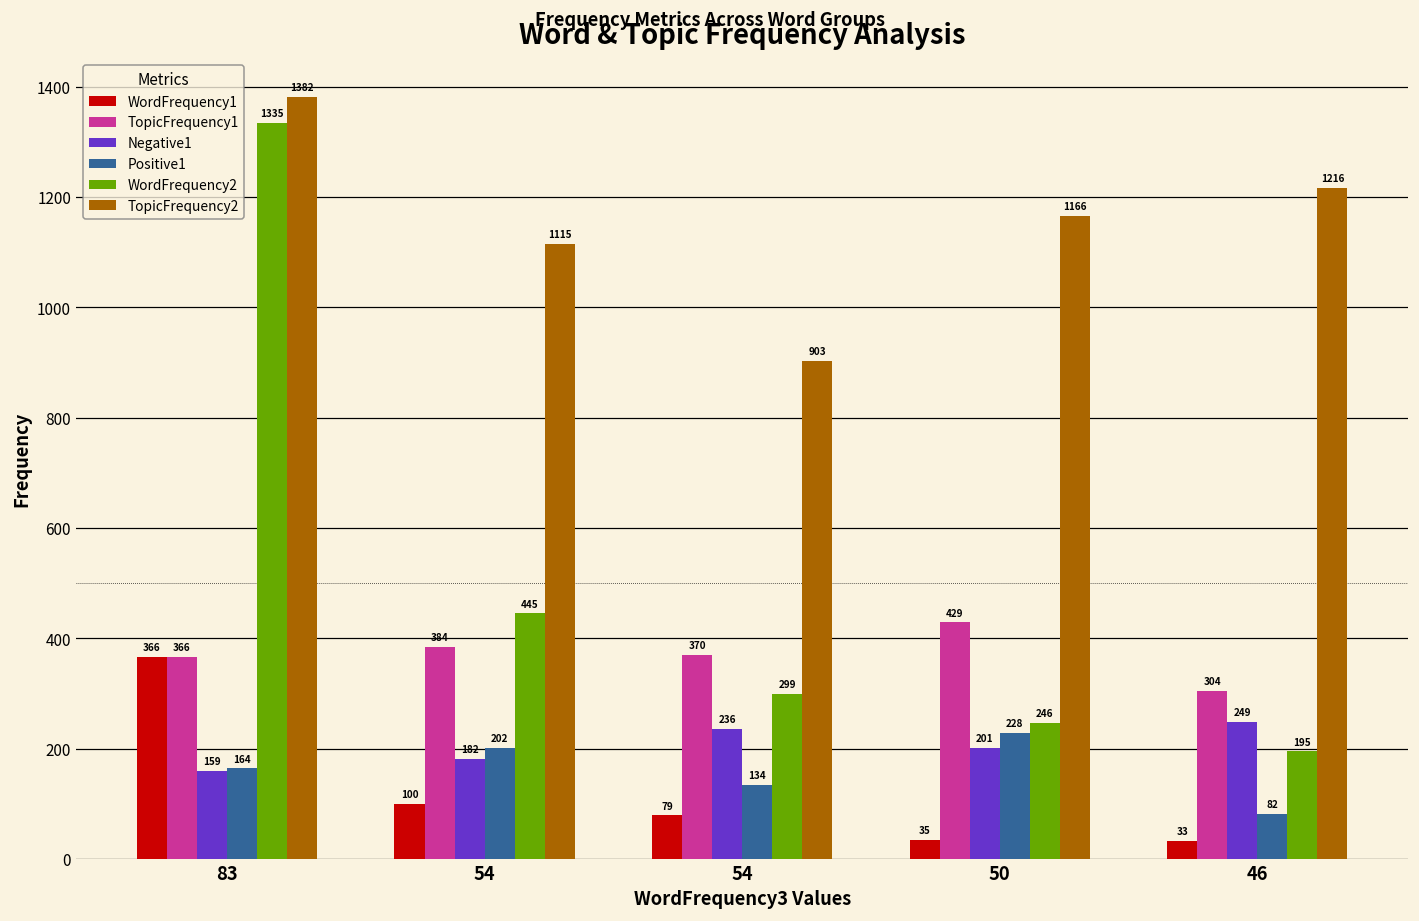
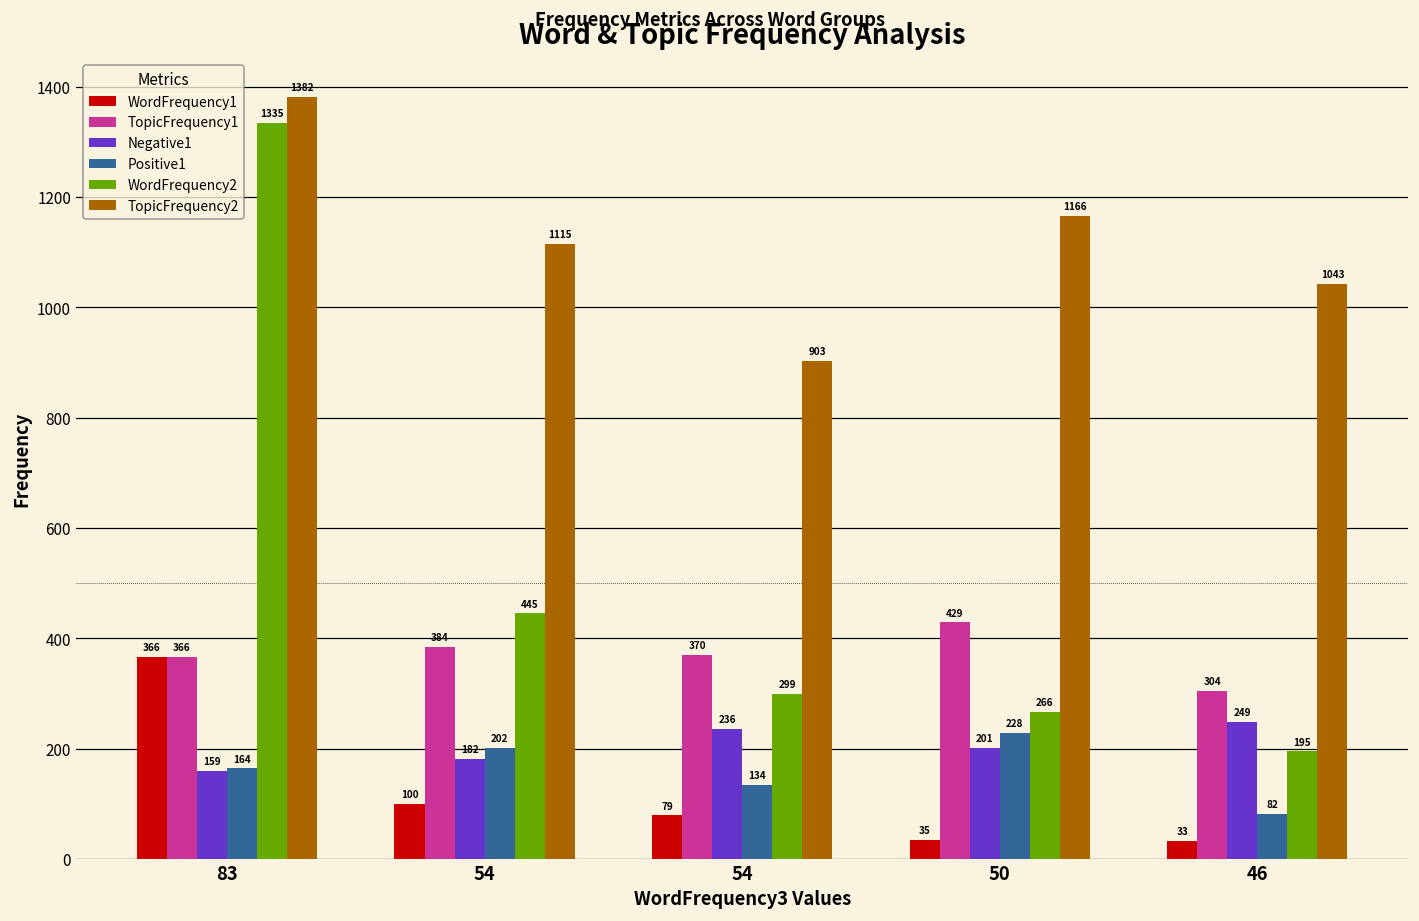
WordFrequency2, 50: 246 -> 266
TopicFrequency2, 46: 1216 -> 1043
